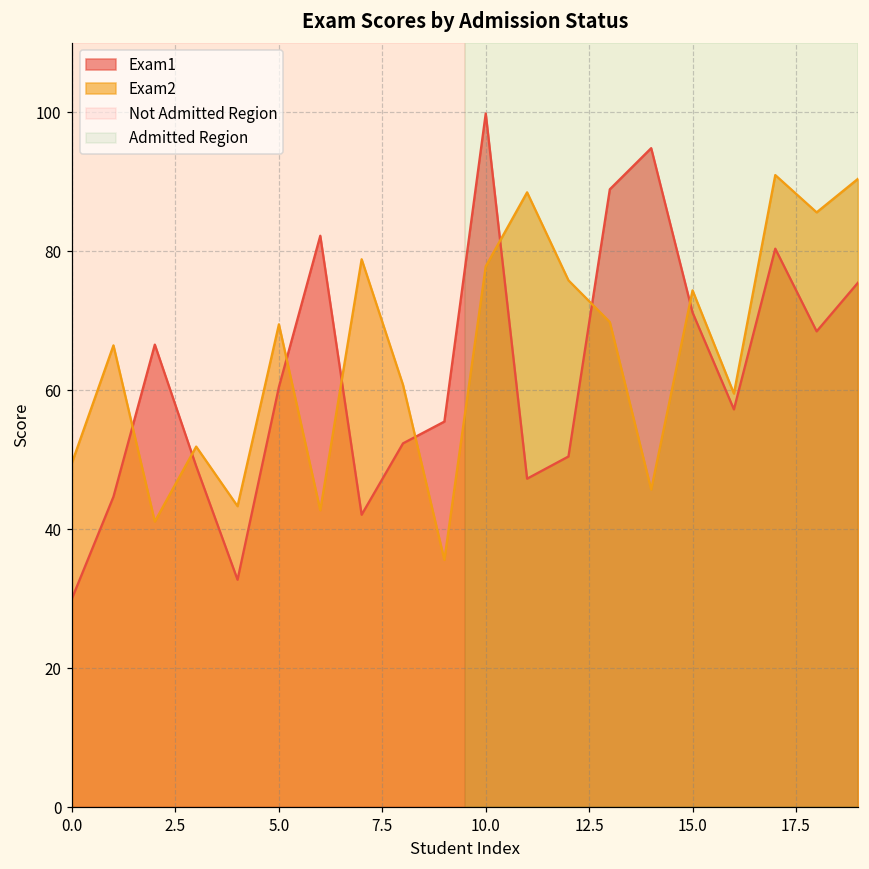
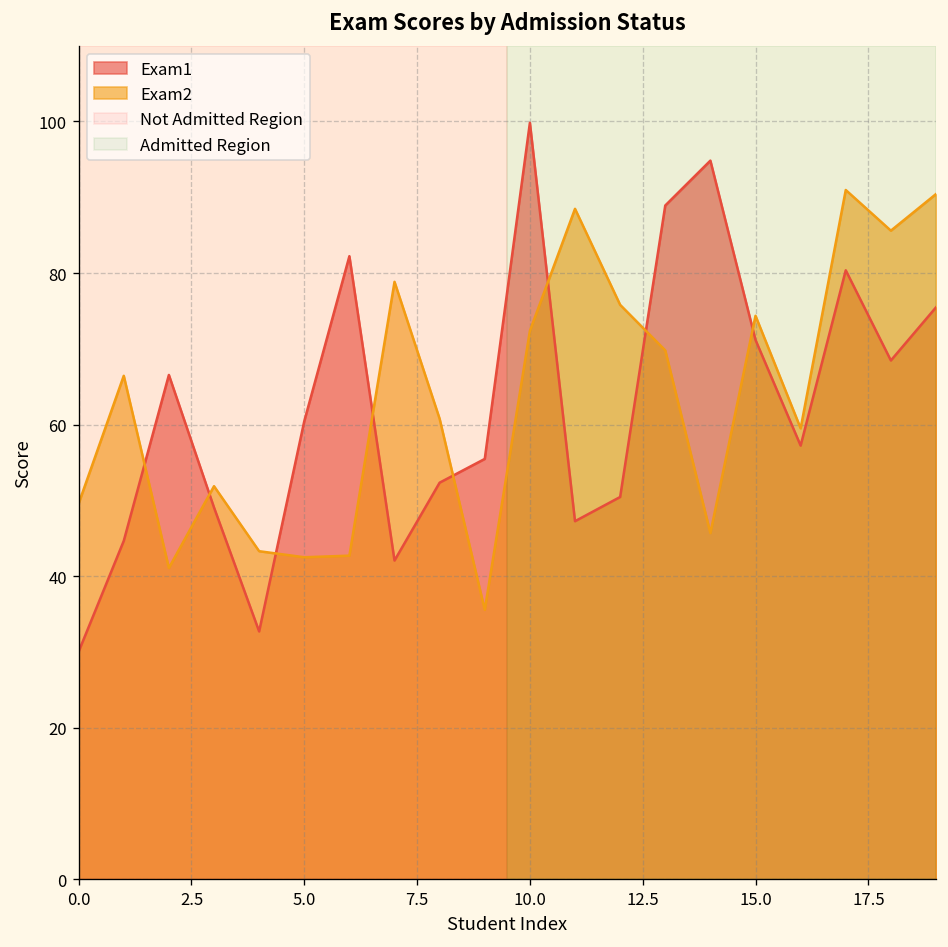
Exam2, 5.0: 69 -> 43
Exam2, 10.0: 78 -> 72
